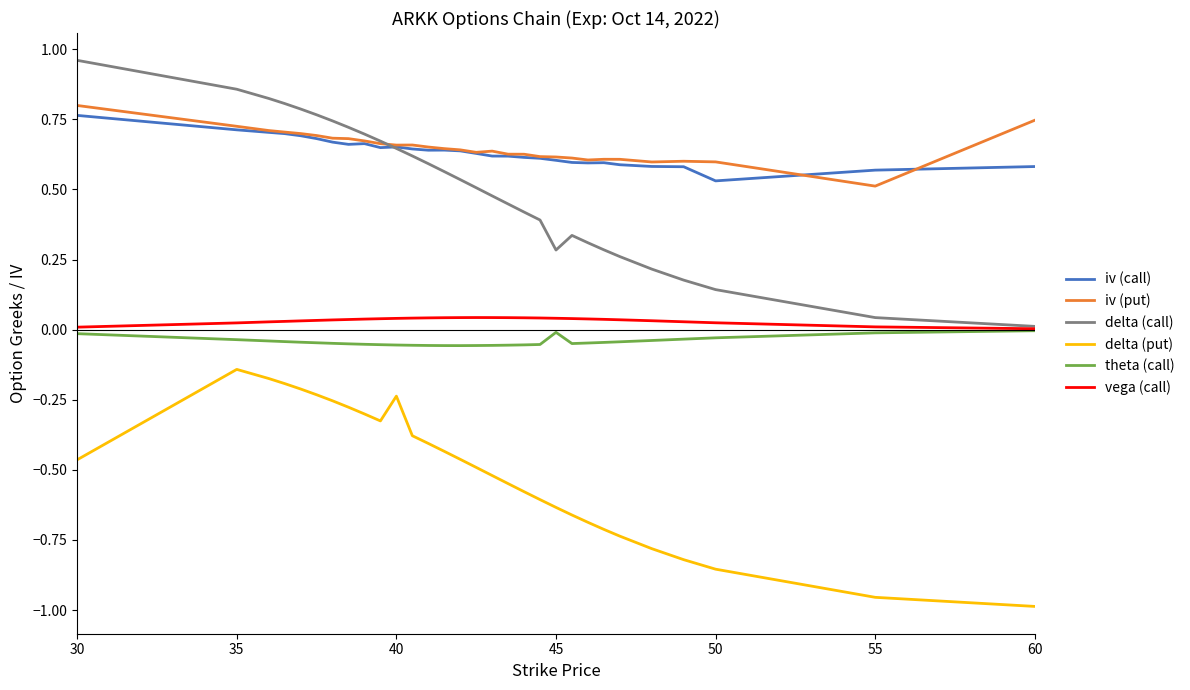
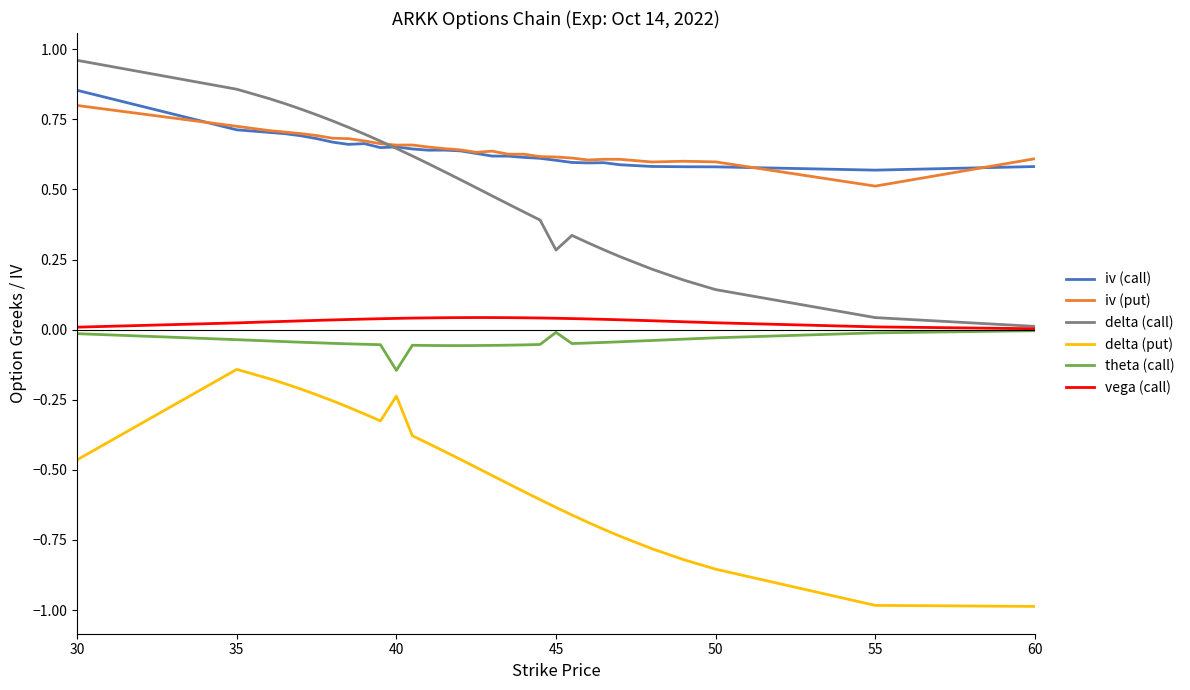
iv (call), 30: 0.76 -> 0.85
theta (call), 40: -0.05 -> -0.15
iv (call), 50: 0.53 -> 0.58
delta (put), 55: -0.95 -> -0.98
iv (put), 60: 0.75 -> 0.61
